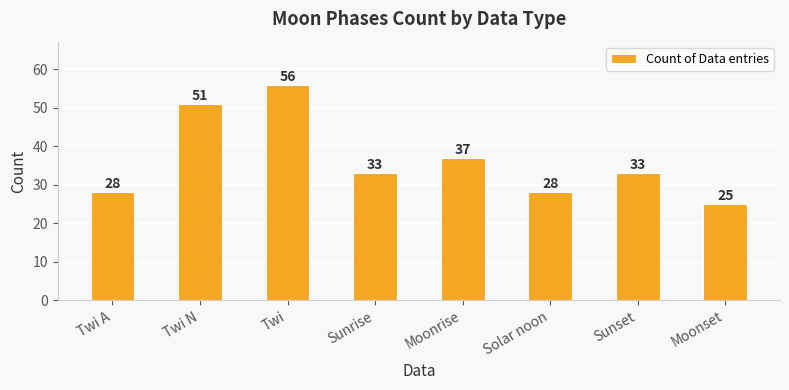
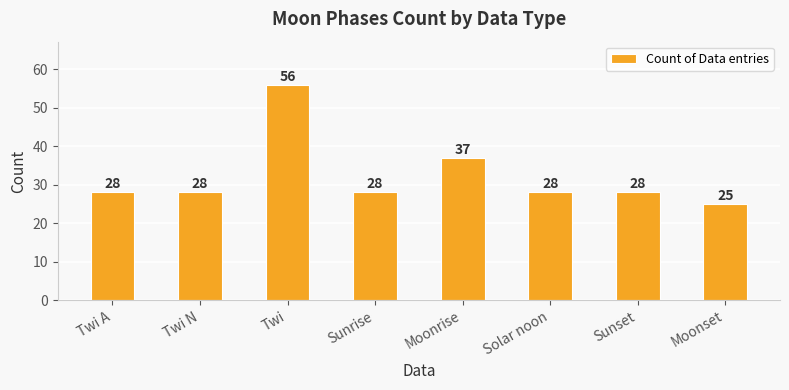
Twi N: 51 -> 28
Sunrise: 33 -> 28
Sunset: 33 -> 28
